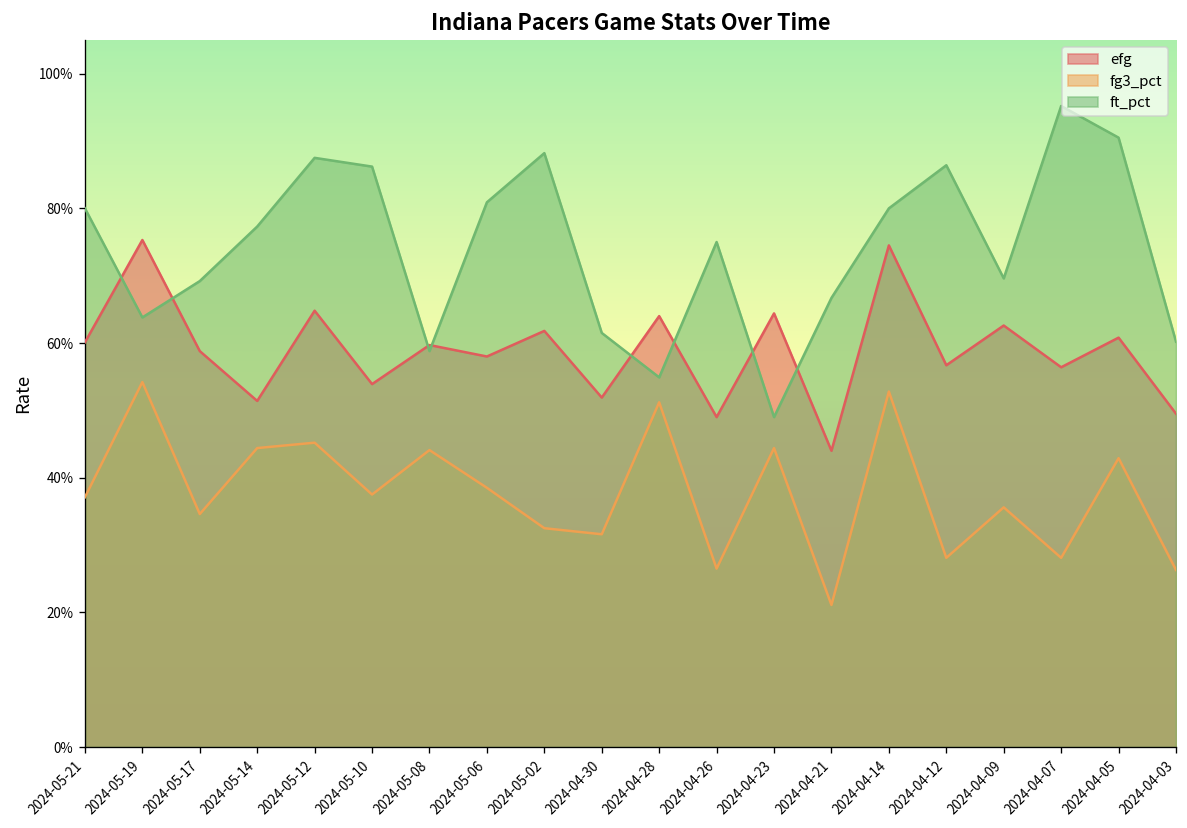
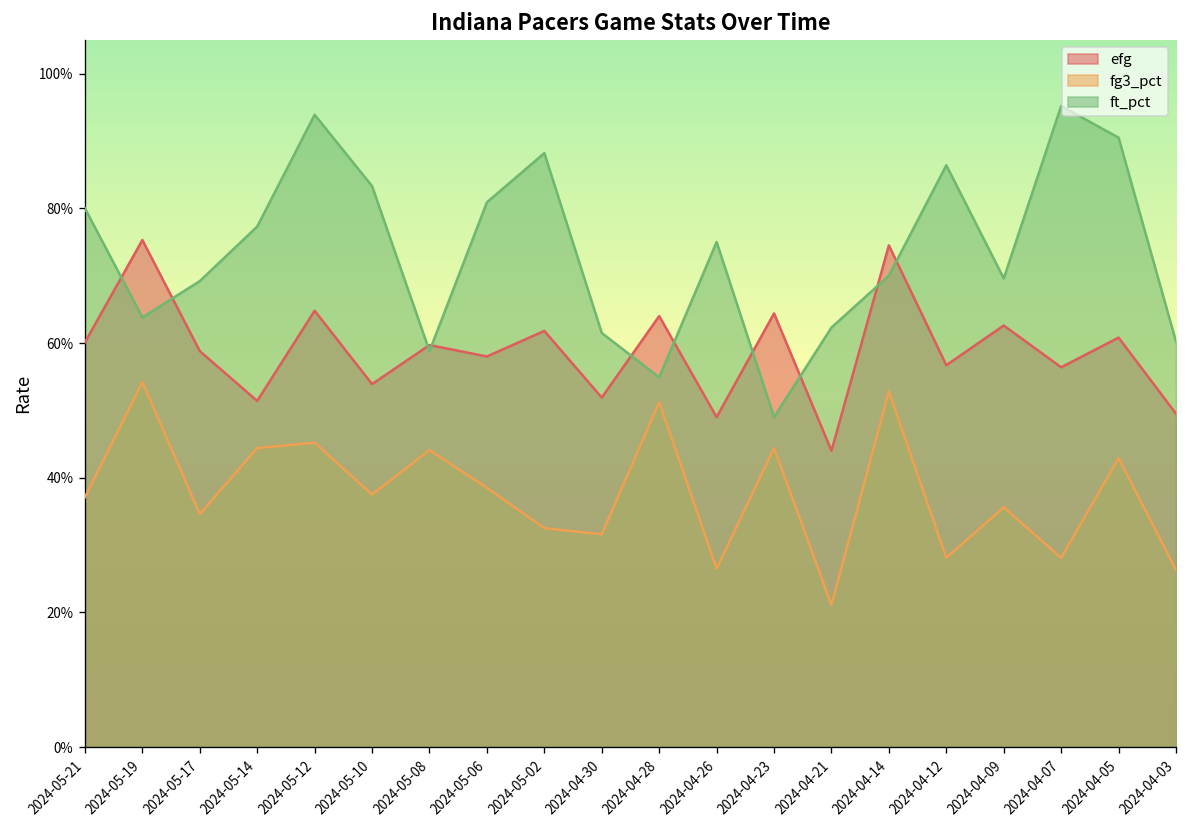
ft_pct, 2024-05-12: 88% -> 94%
ft_pct, 2024-05-10: 86% -> 83%
ft_pct, 2024-04-21: 67% -> 62%
ft_pct, 2024-04-14: 80% -> 70%
